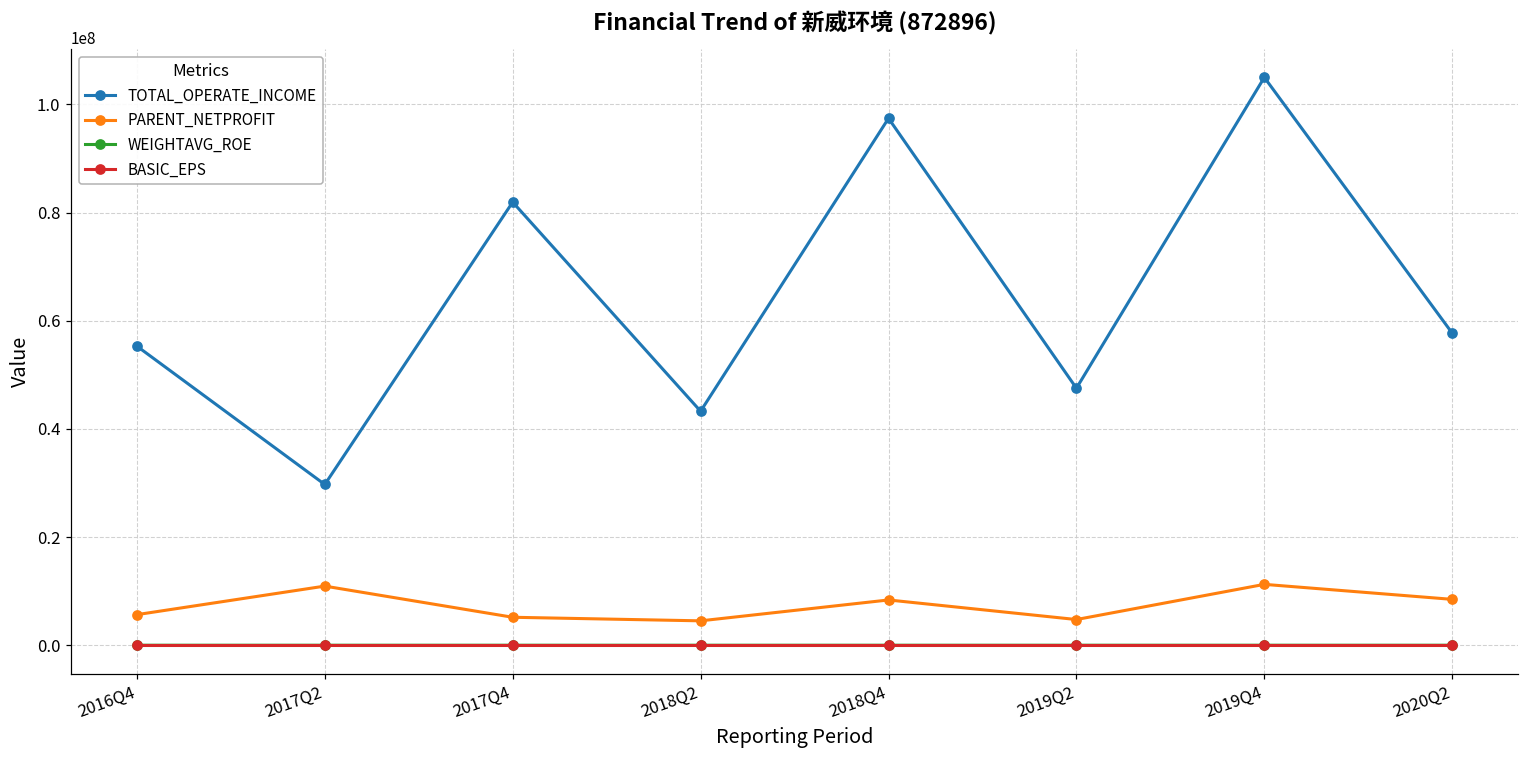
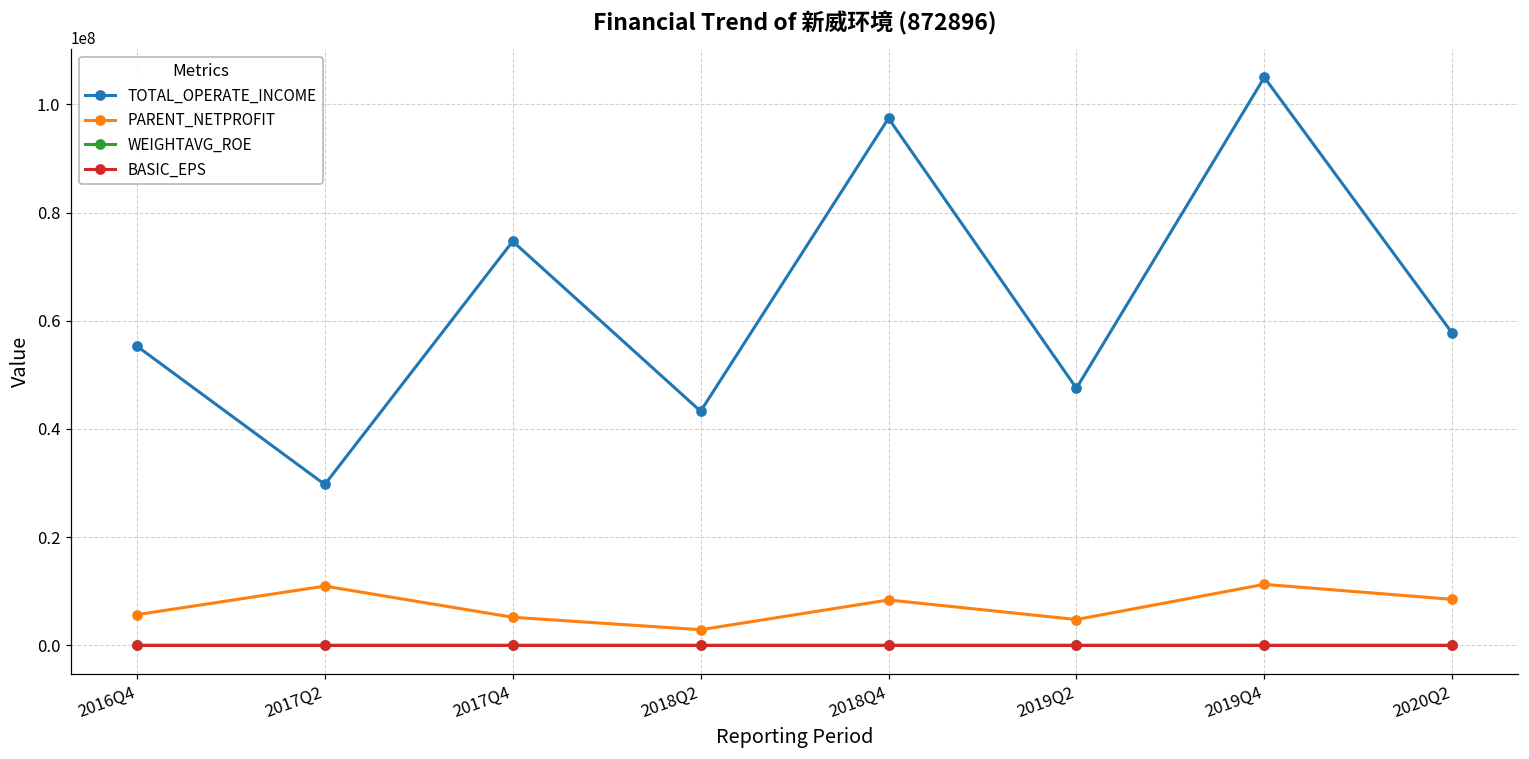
TOTAL_OPERATE_INCOME, 2017Q4: 82000000 -> 75000000
PARENT_NETPROFIT, 2018Q2: 5000000 -> 3000000
